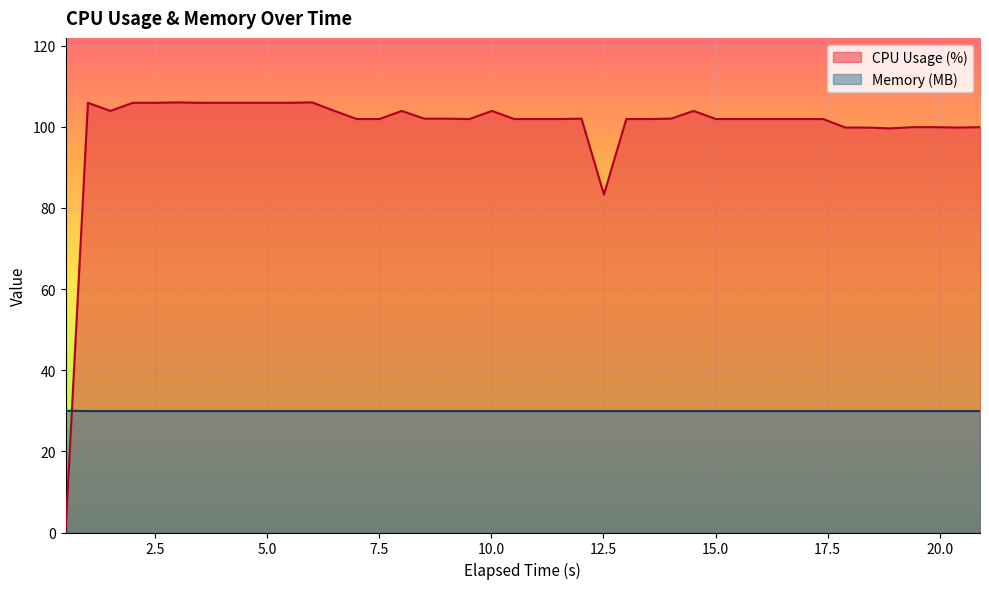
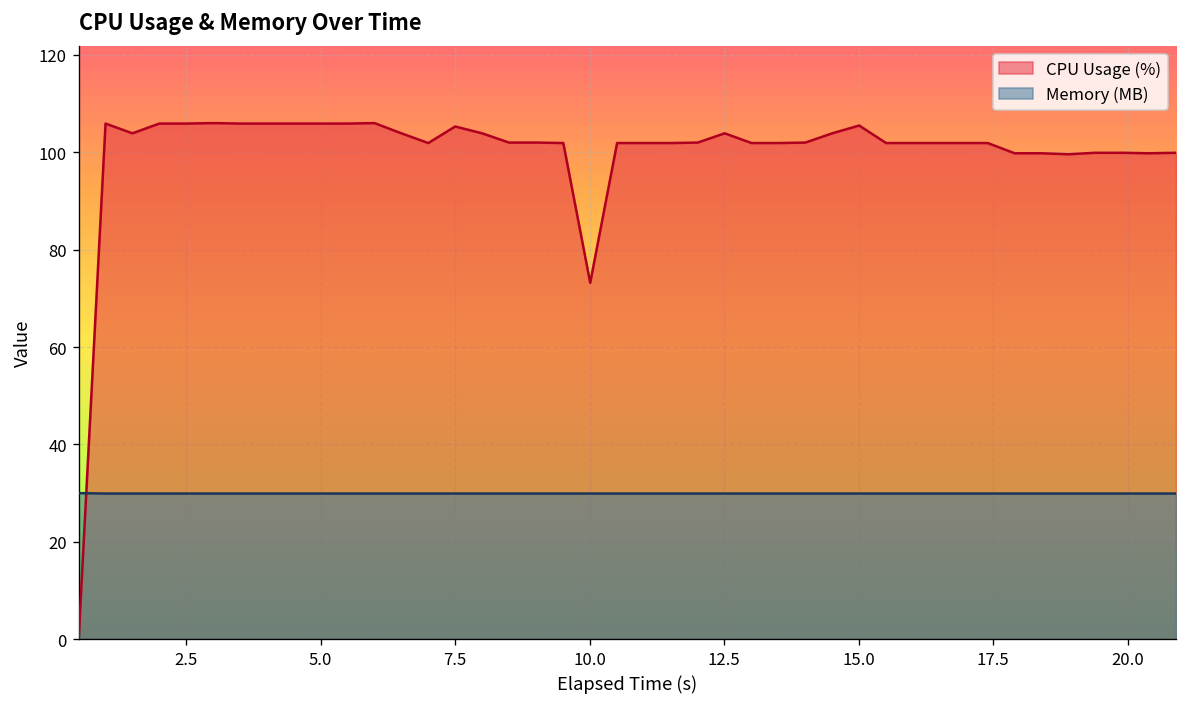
CPU Usage (%), 7.5: 102 -> 105
CPU Usage (%), 10.0: 104 -> 73
CPU Usage (%), 12.5: 83 -> 104
CPU Usage (%), 15.0: 102 -> 106
